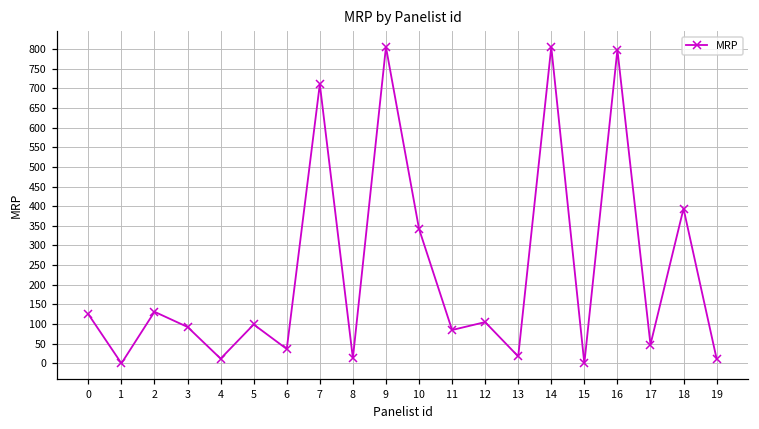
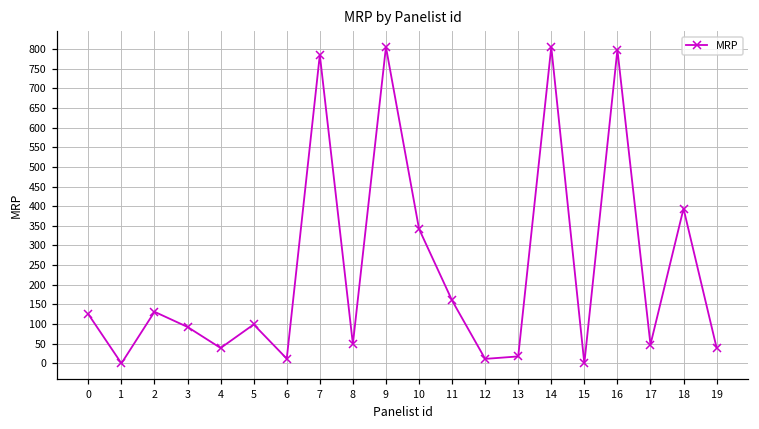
4: 10 -> 40
6: 40 -> 10
7: 710 -> 790
8: 10 -> 50
11: 80 -> 160
12: 110 -> 10
19: 10 -> 40
